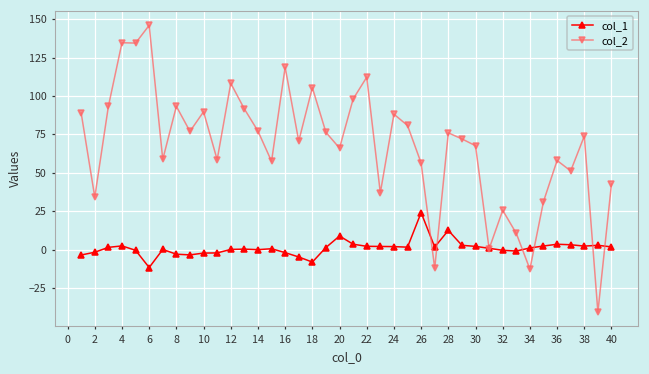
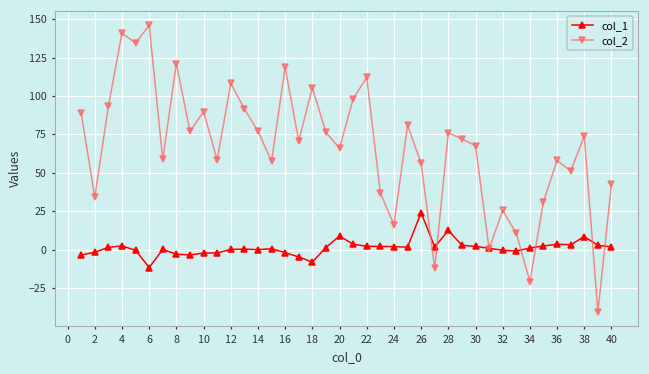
col_2, 4: 135 -> 141
col_2, 8: 93 -> 121
col_2, 24: 88 -> 16
col_2, 34: -13 -> -21
col_1, 38: 2 -> 9
